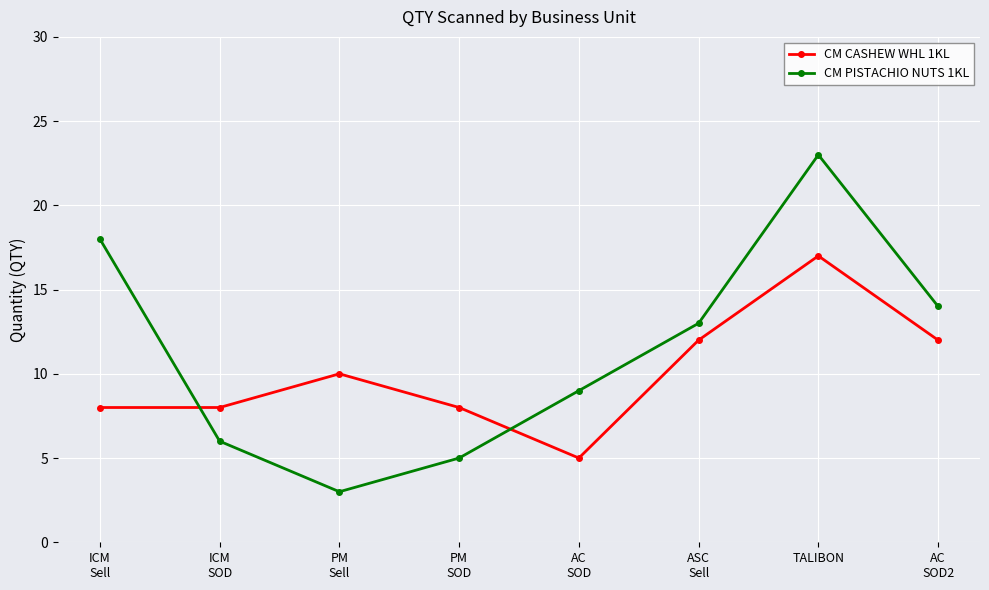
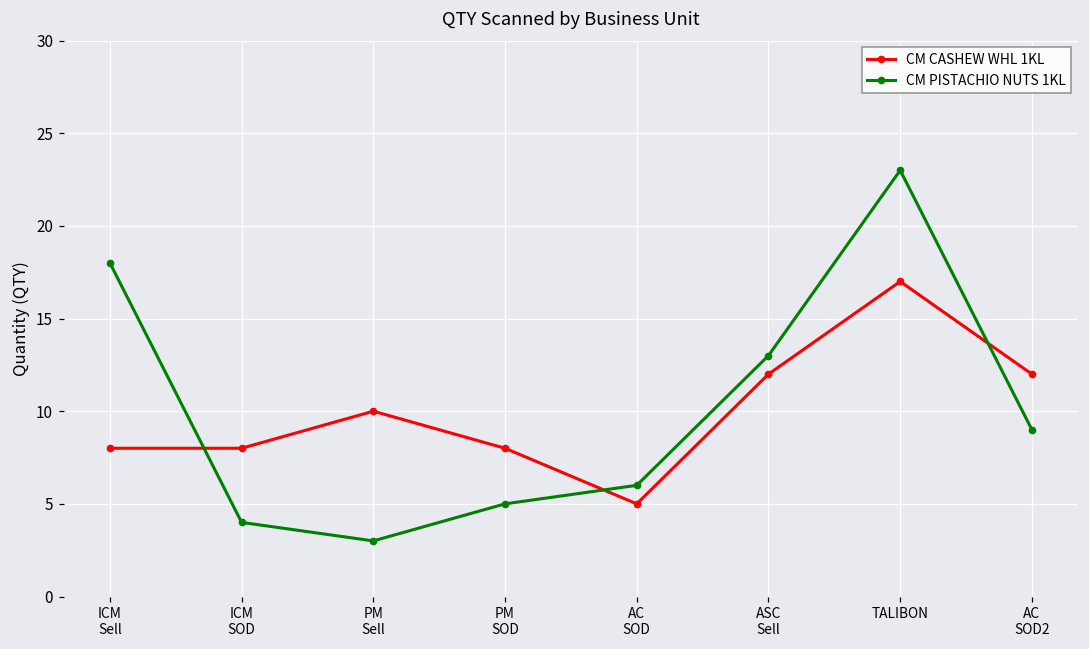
CM PISTACHIO NUTS 1KL, ICM SOD: 6 -> 4
CM PISTACHIO NUTS 1KL, AC SOD: 9 -> 6
CM PISTACHIO NUTS 1KL, AC SOD2: 14 -> 9
